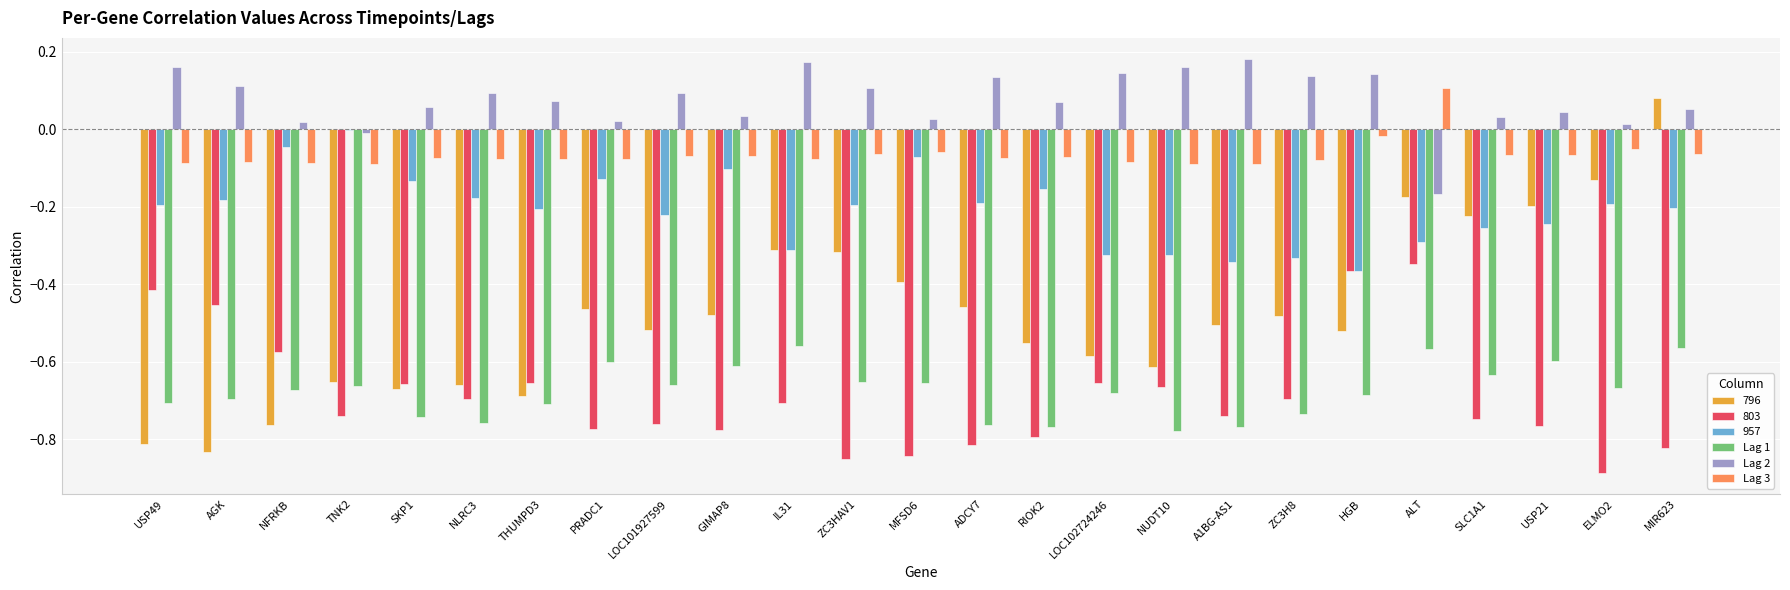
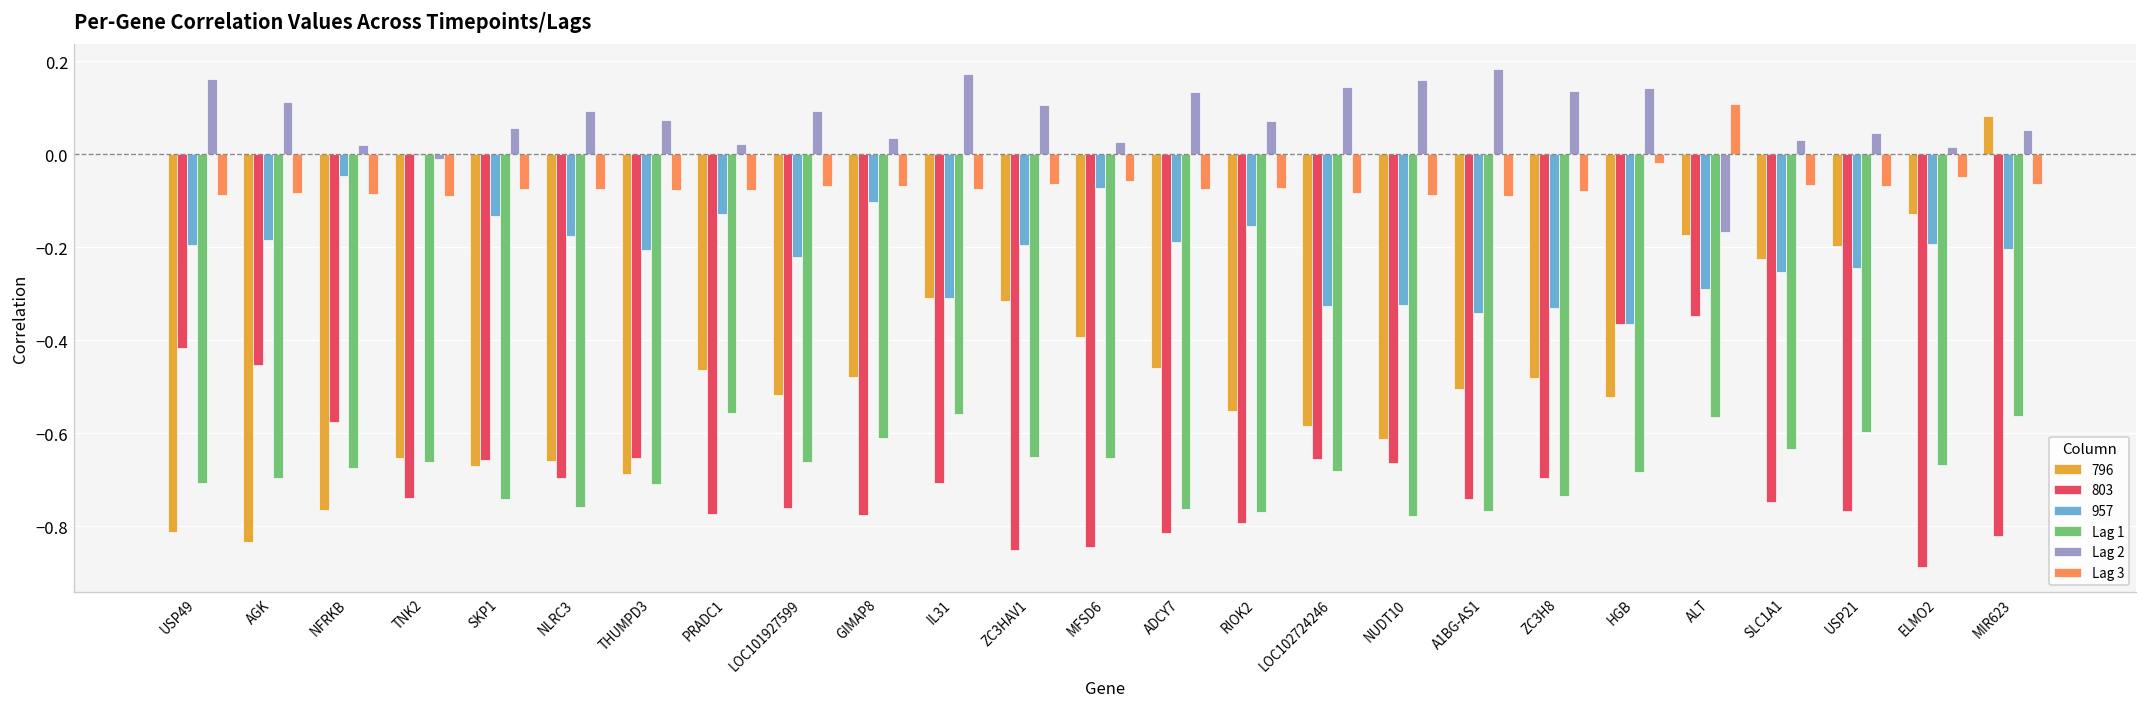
Lag 1, PRADC1: -0.60 -> -0.56
